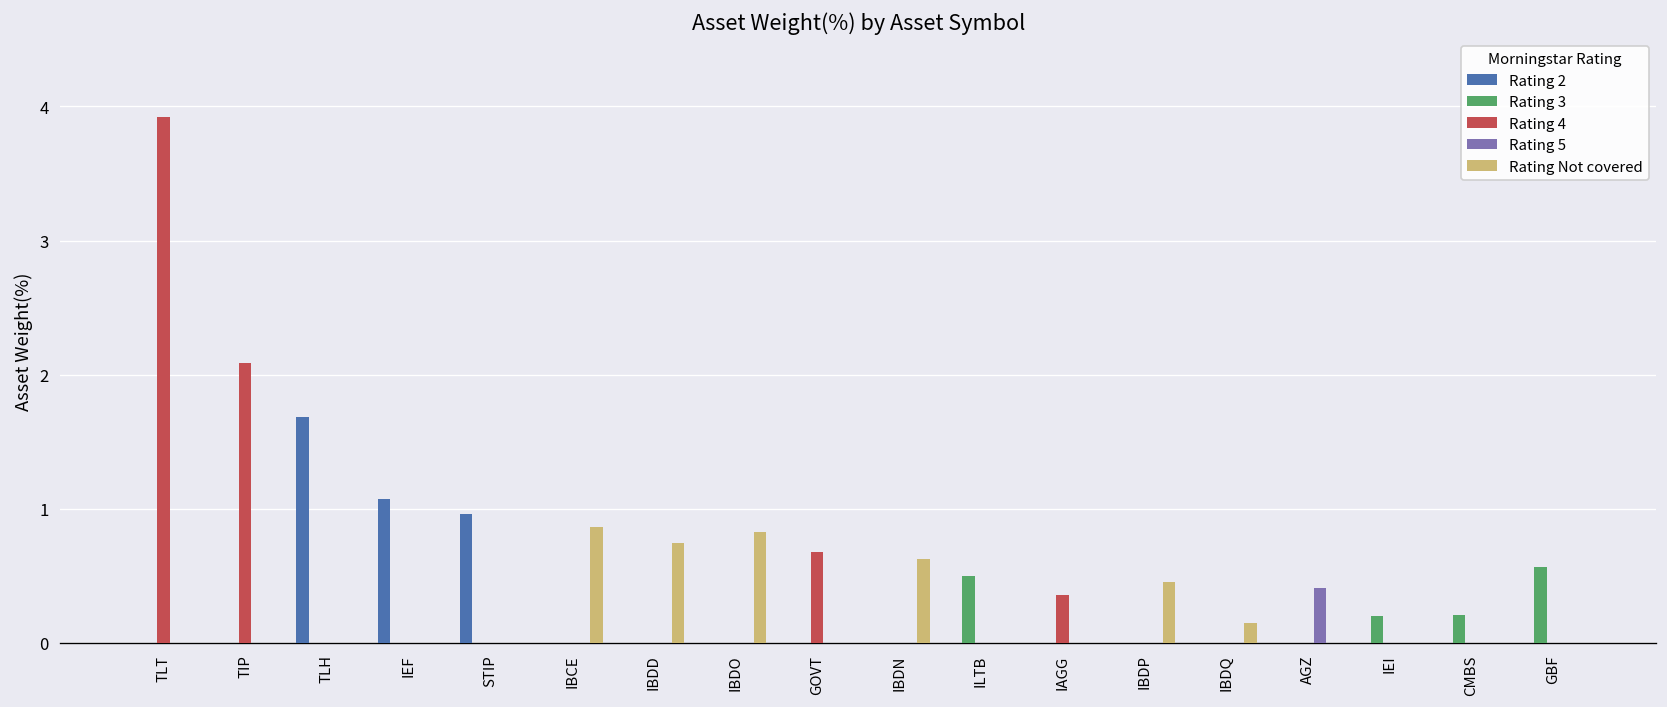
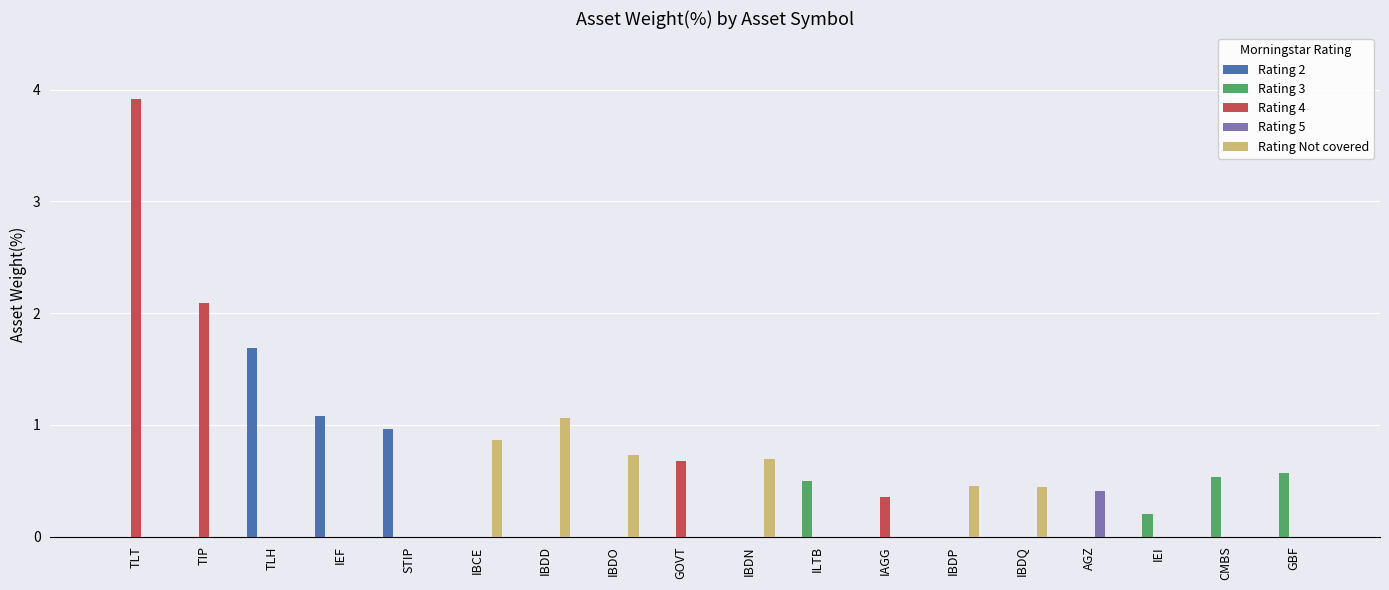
Rating Not covered, IBDD: 0.75 -> 1.06
Rating Not covered, IBDO: 0.83 -> 0.73
Rating Not covered, IBDN: 0.62 -> 0.70
Rating Not covered, IBDQ: 0.15 -> 0.45
Rating 3, CMBS: 0.21 -> 0.54
